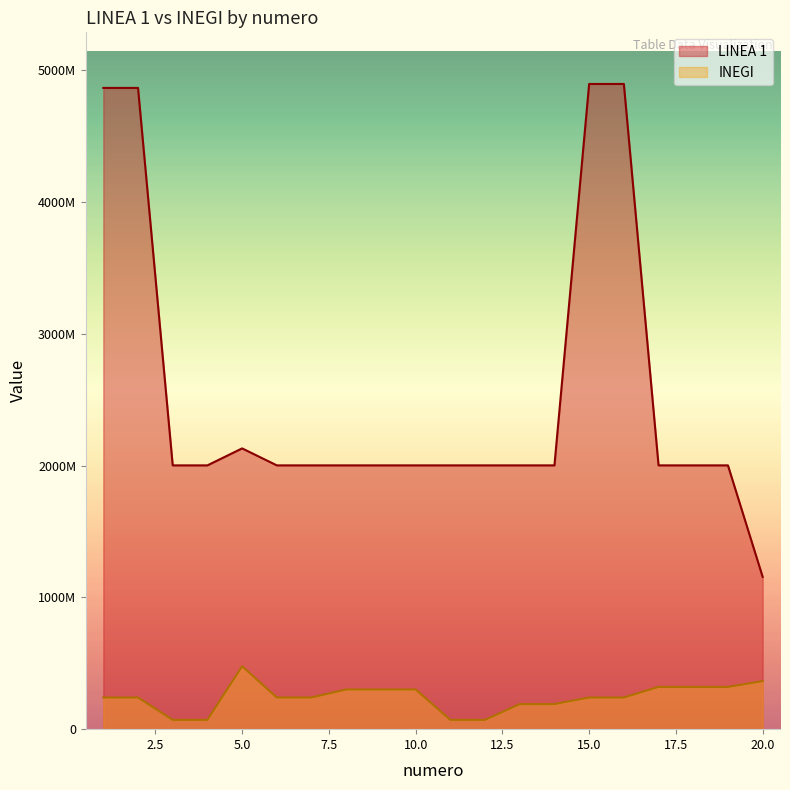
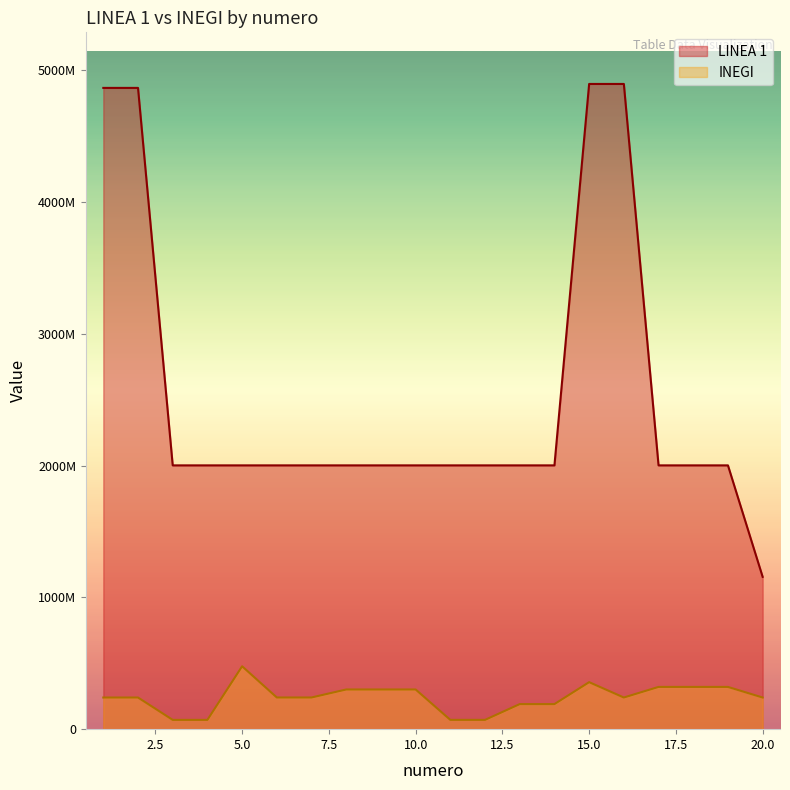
LINEA 1, 5.0: 2130000000 -> 2000000000
INEGI, 15.0: 240000000 -> 360000000
INEGI, 20.0: 360000000 -> 240000000
